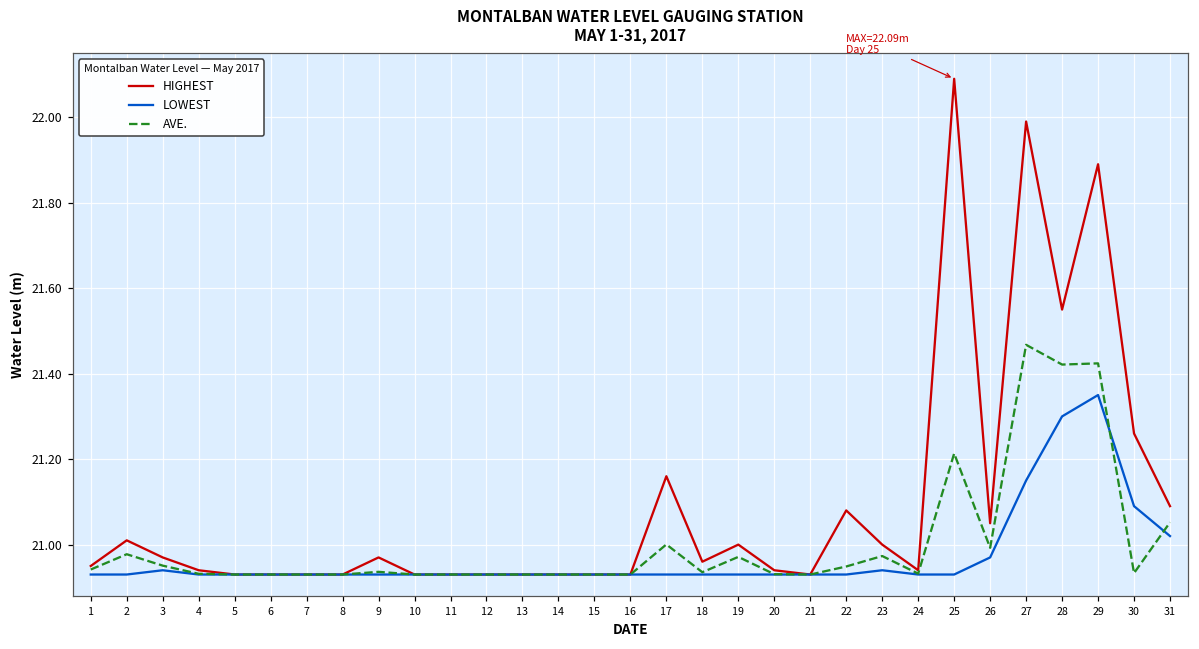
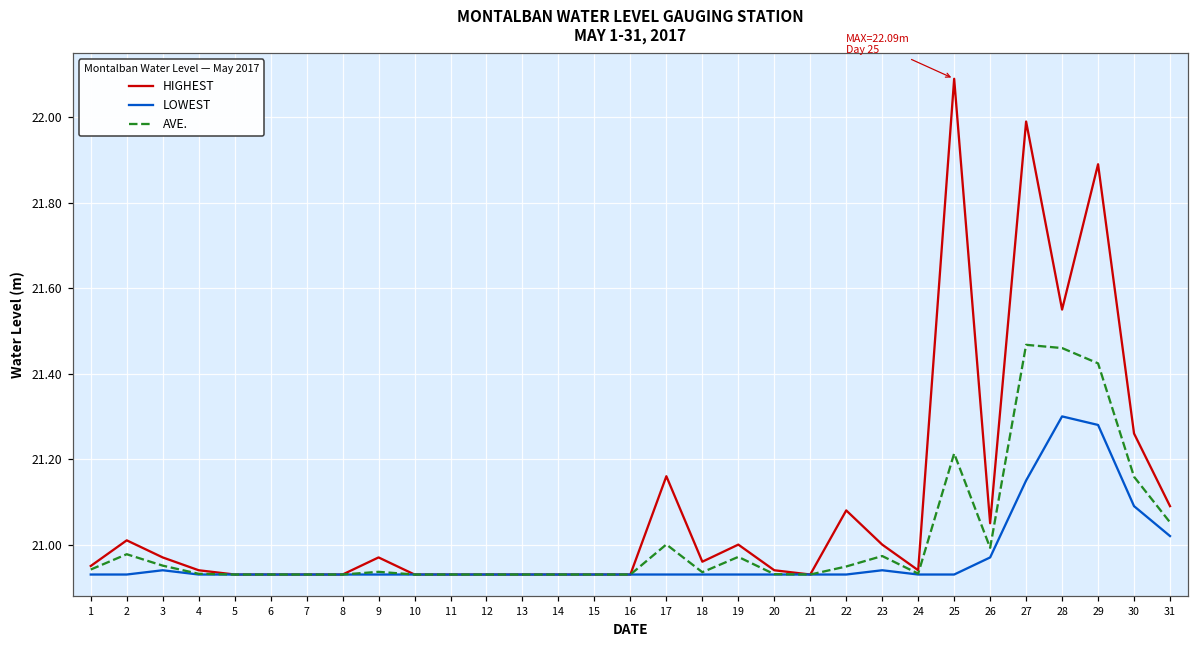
AVE., 28: 21.42 -> 21.46
LOWEST, 29: 21.35 -> 21.28
AVE., 30: 20.93 -> 21.16
